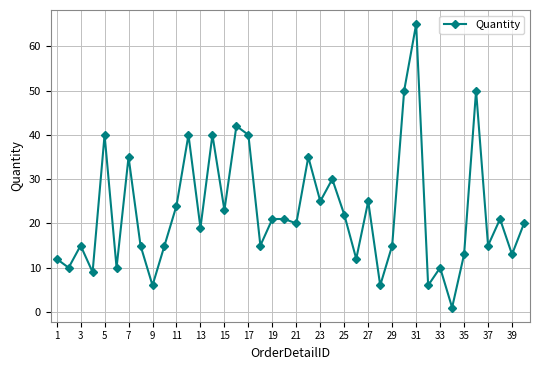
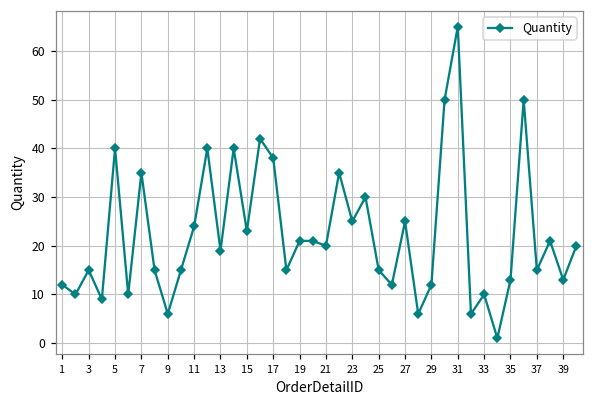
17: 40 -> 38
25: 22 -> 15
29: 15 -> 12
